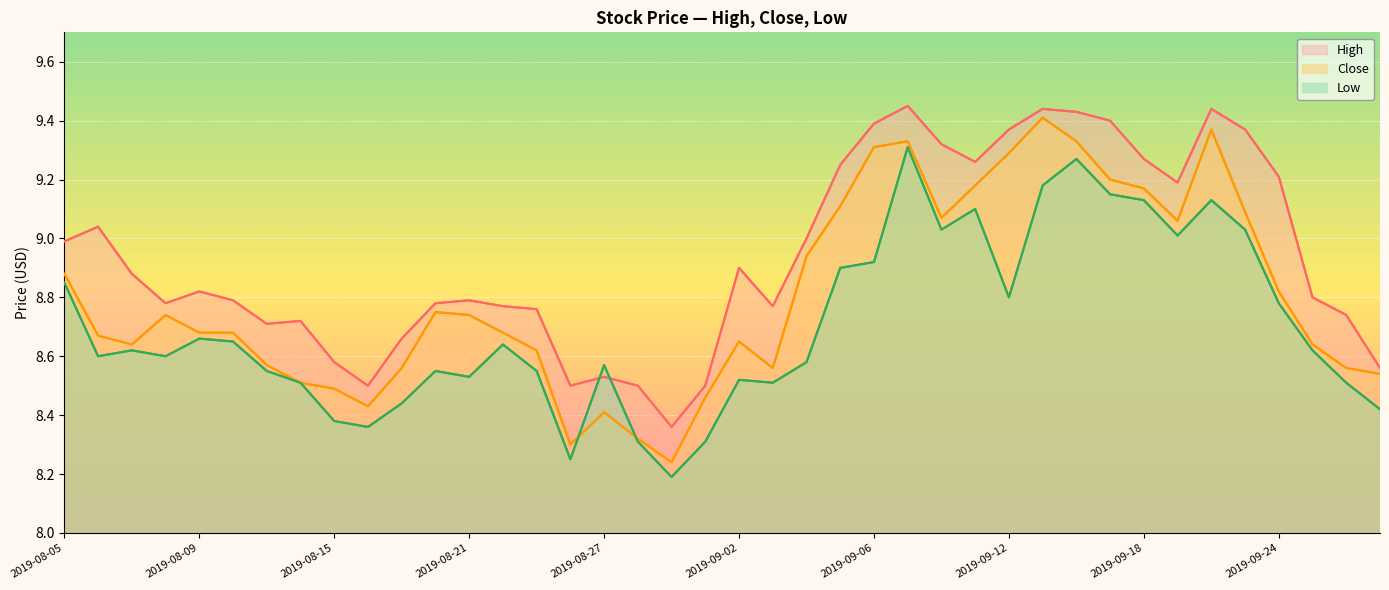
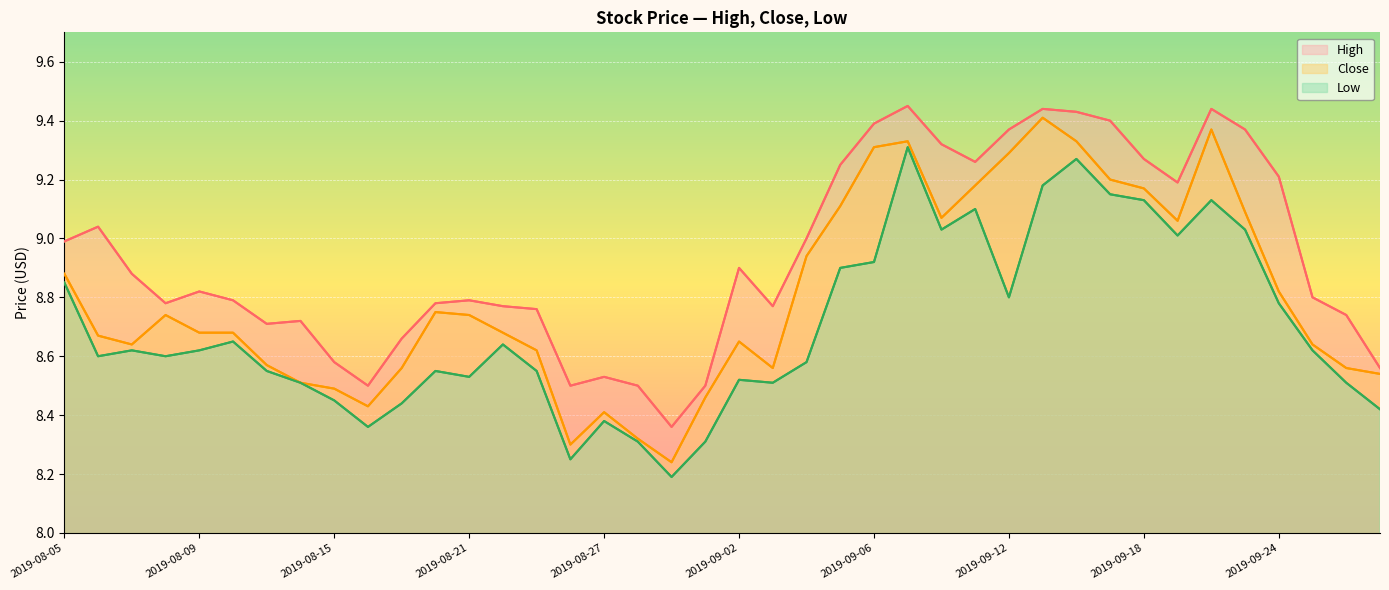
Low, 2019-08-09: 8.66 -> 8.62
Low, 2019-08-15: 8.38 -> 8.45
Low, 2019-08-27: 8.57 -> 8.38
